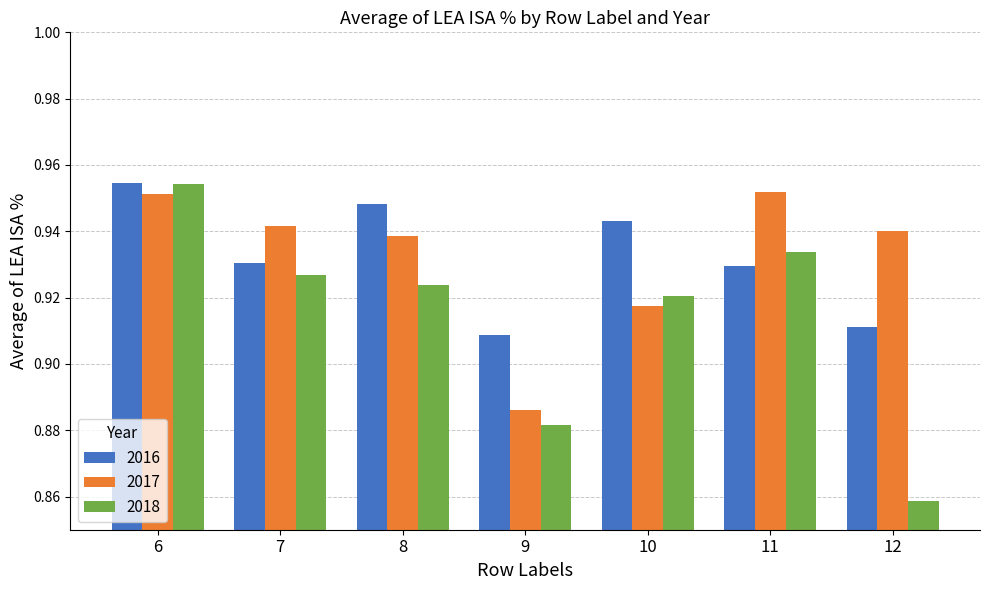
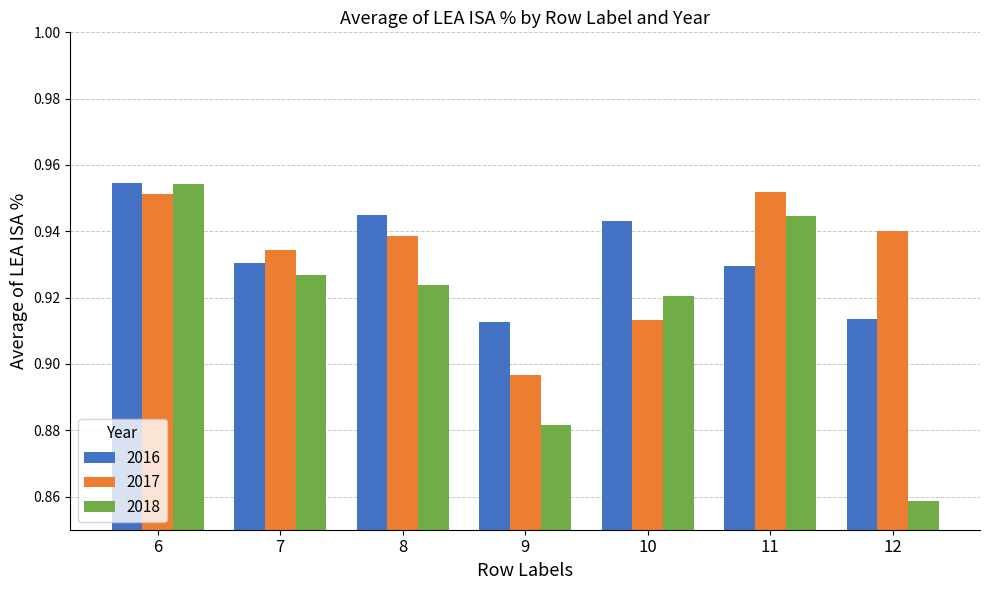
2017, 7: 0.942 -> 0.934
2016, 8: 0.948 -> 0.945
2016, 9: 0.909 -> 0.913
2017, 9: 0.886 -> 0.897
2017, 10: 0.917 -> 0.913
2018, 11: 0.934 -> 0.945
2016, 12: 0.911 -> 0.914
